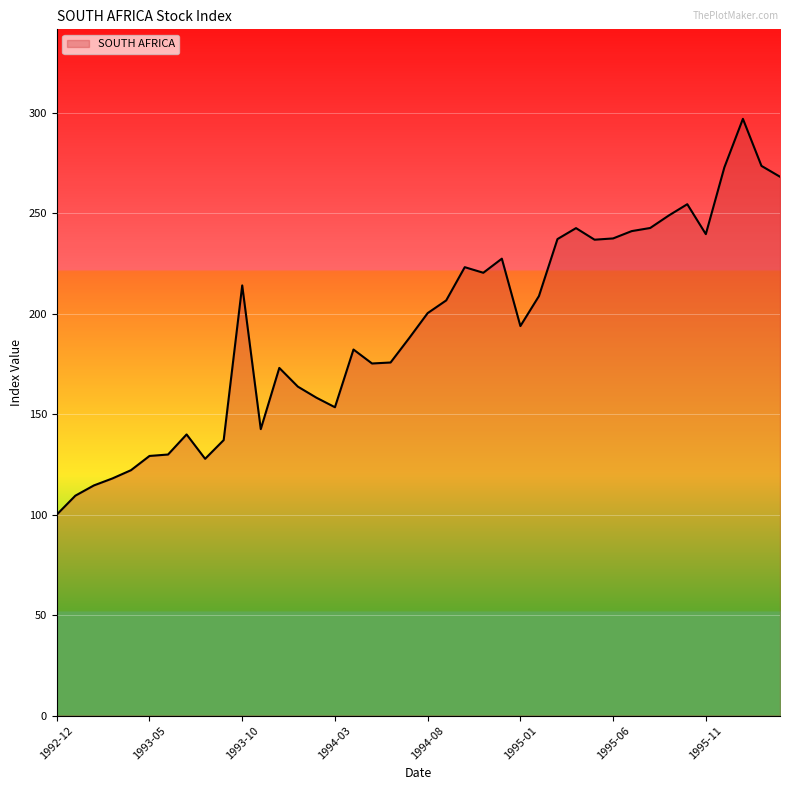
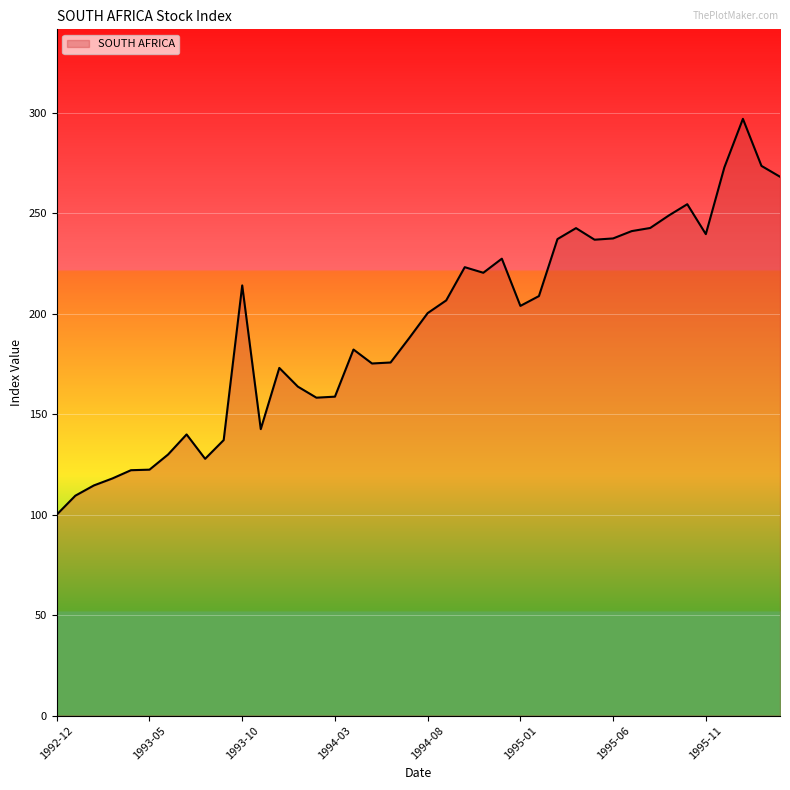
1993-05: 129 -> 122
1994-03: 153 -> 159
1995-01: 194 -> 204
